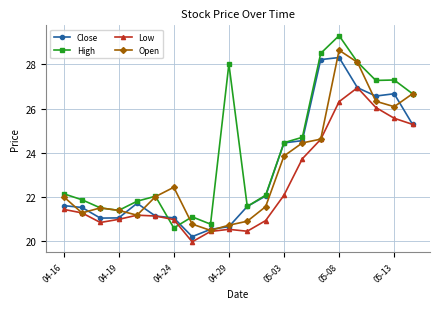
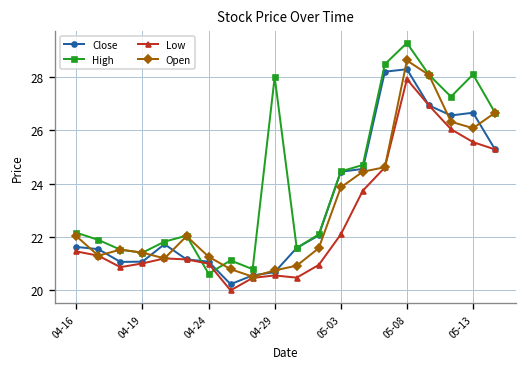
Open, 04-24: 22.4 -> 21.3
Low, 05-08: 26.3 -> 27.9
High, 05-13: 27.3 -> 28.1
